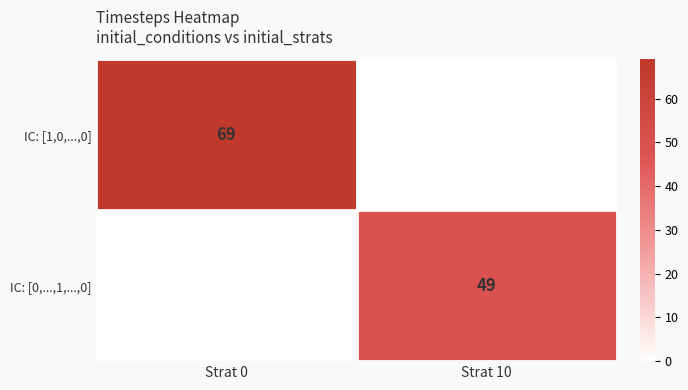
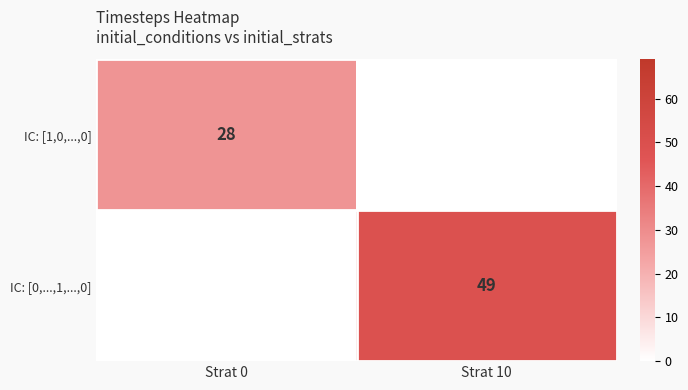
IC: [1,0,...,0], Strat 0: 69 -> 28
